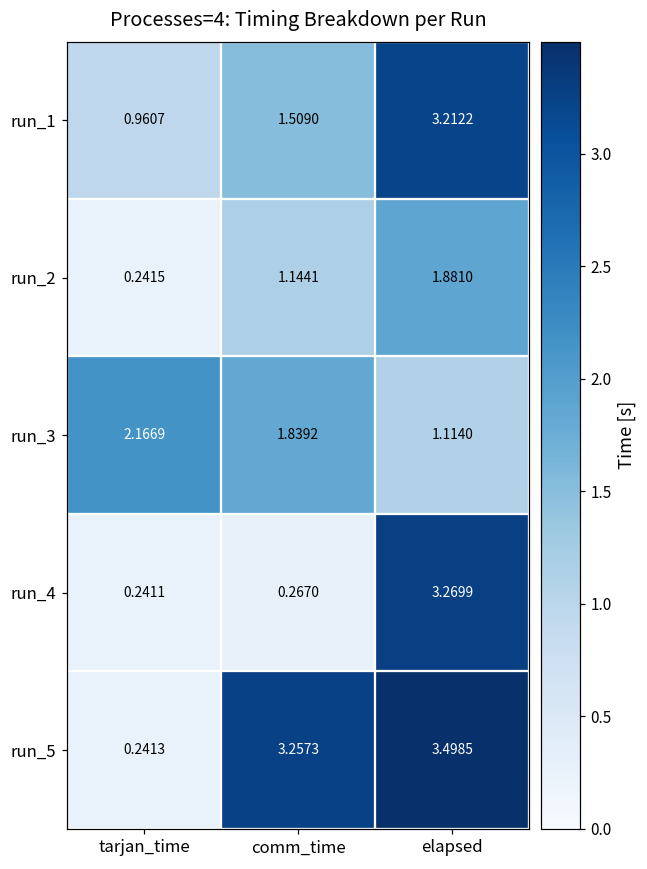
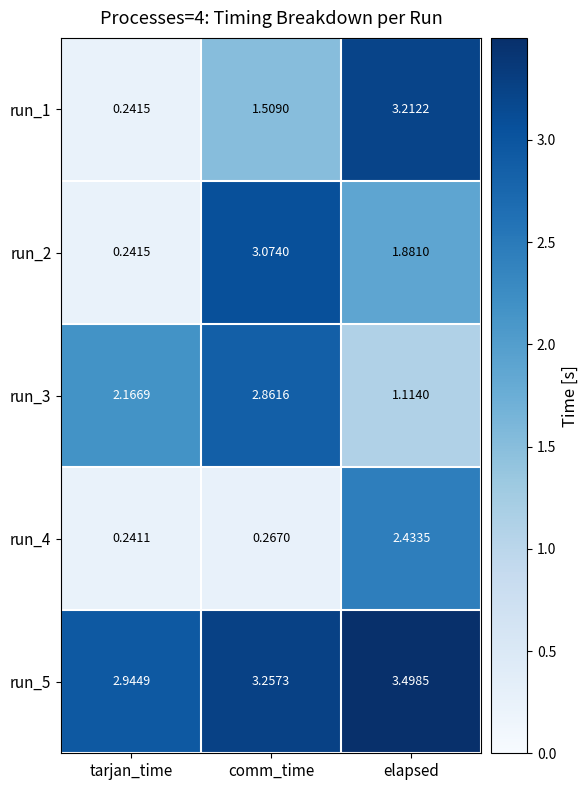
run_1, tarjan_time: 0.9607 -> 0.2415
run_2, comm_time: 1.1441 -> 3.0740
run_3, comm_time: 1.8392 -> 2.8616
run_4, elapsed: 3.2699 -> 2.4335
run_5, tarjan_time: 0.2413 -> 2.9449
